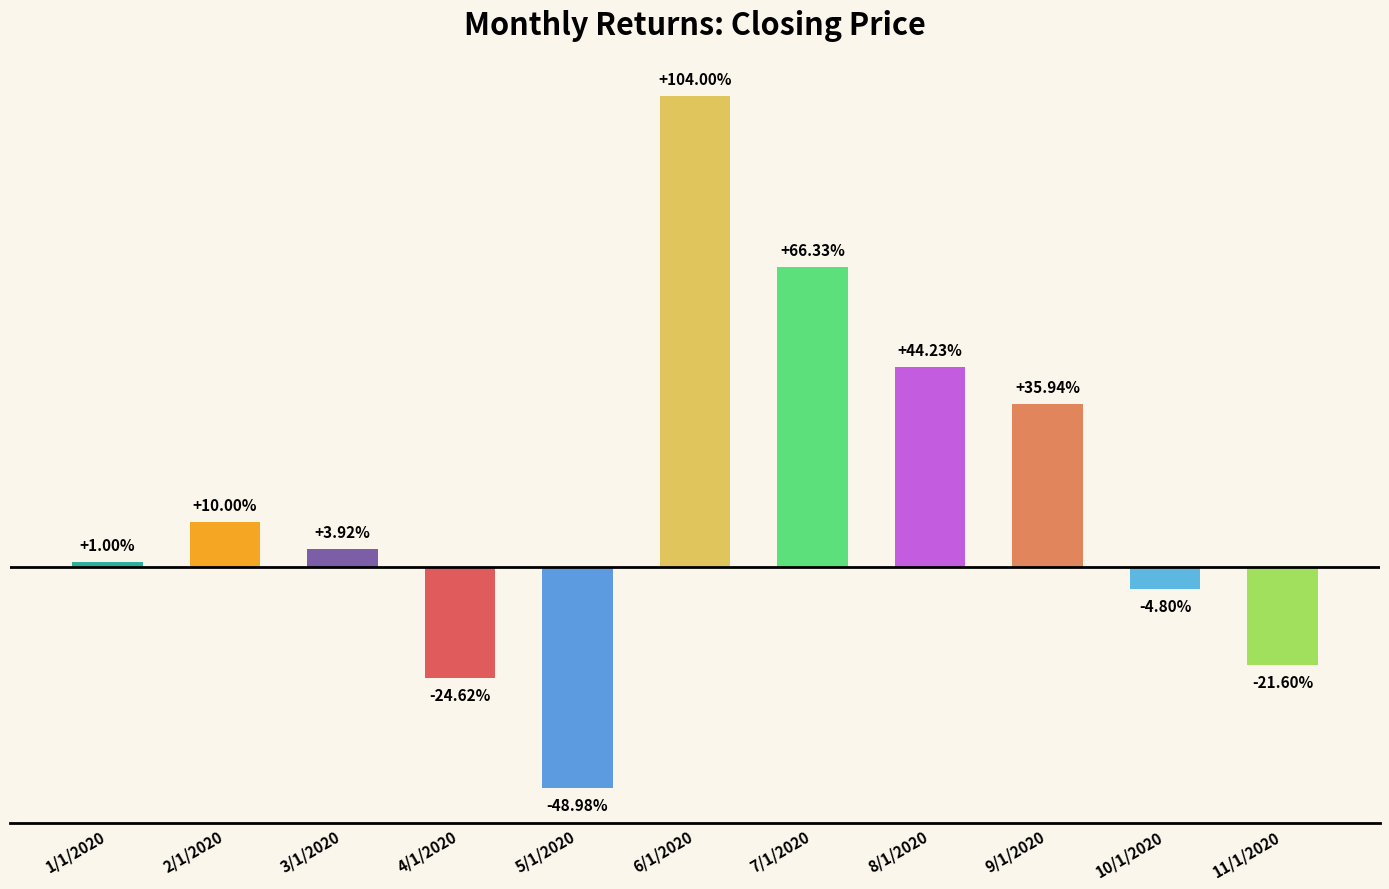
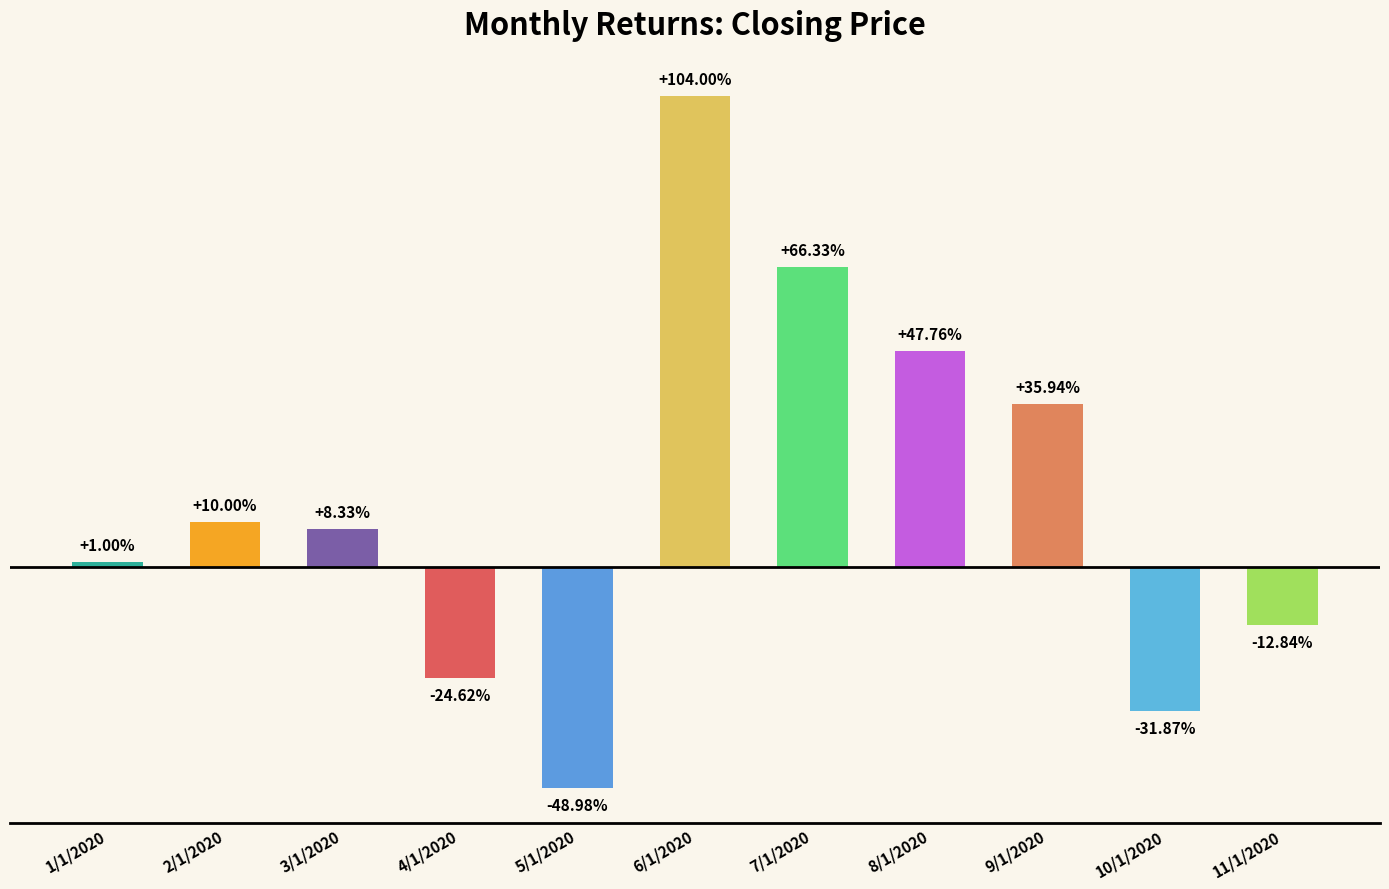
3/1/2020: +3.92% -> +8.33%
8/1/2020: +44.23% -> +47.76%
10/1/2020: -4.80% -> -31.87%
11/1/2020: -21.60% -> -12.84%
